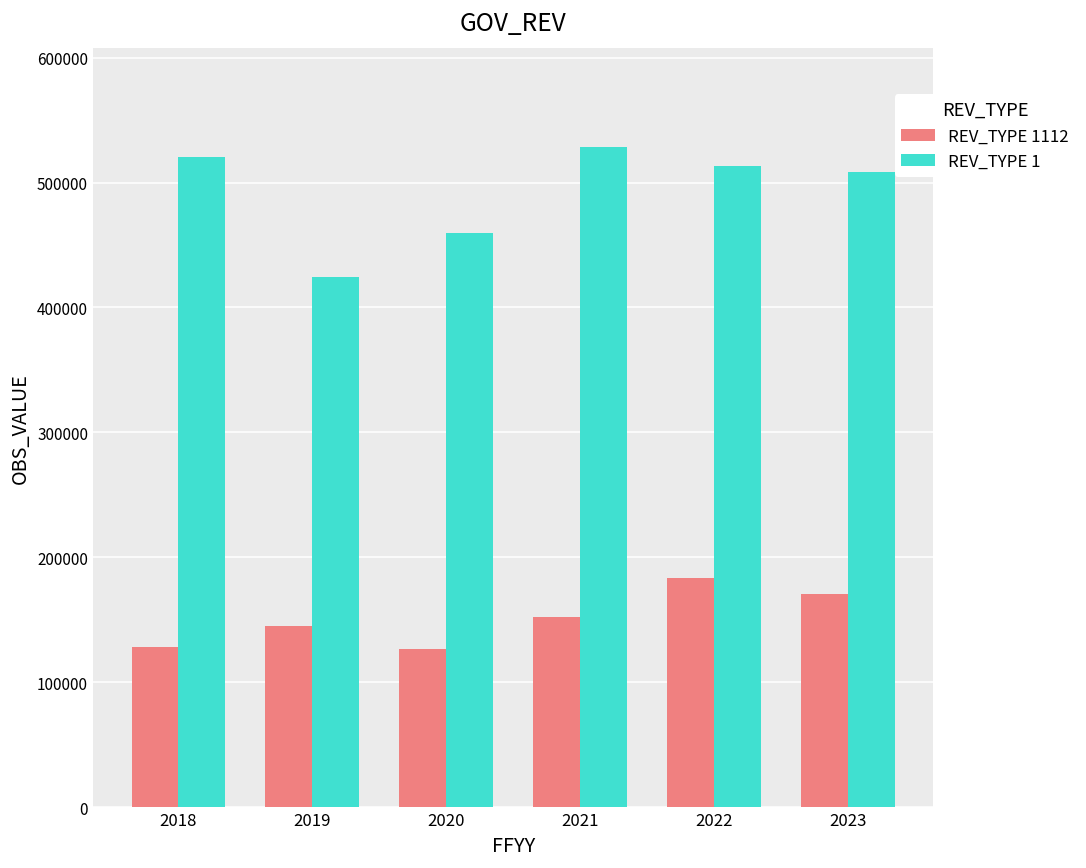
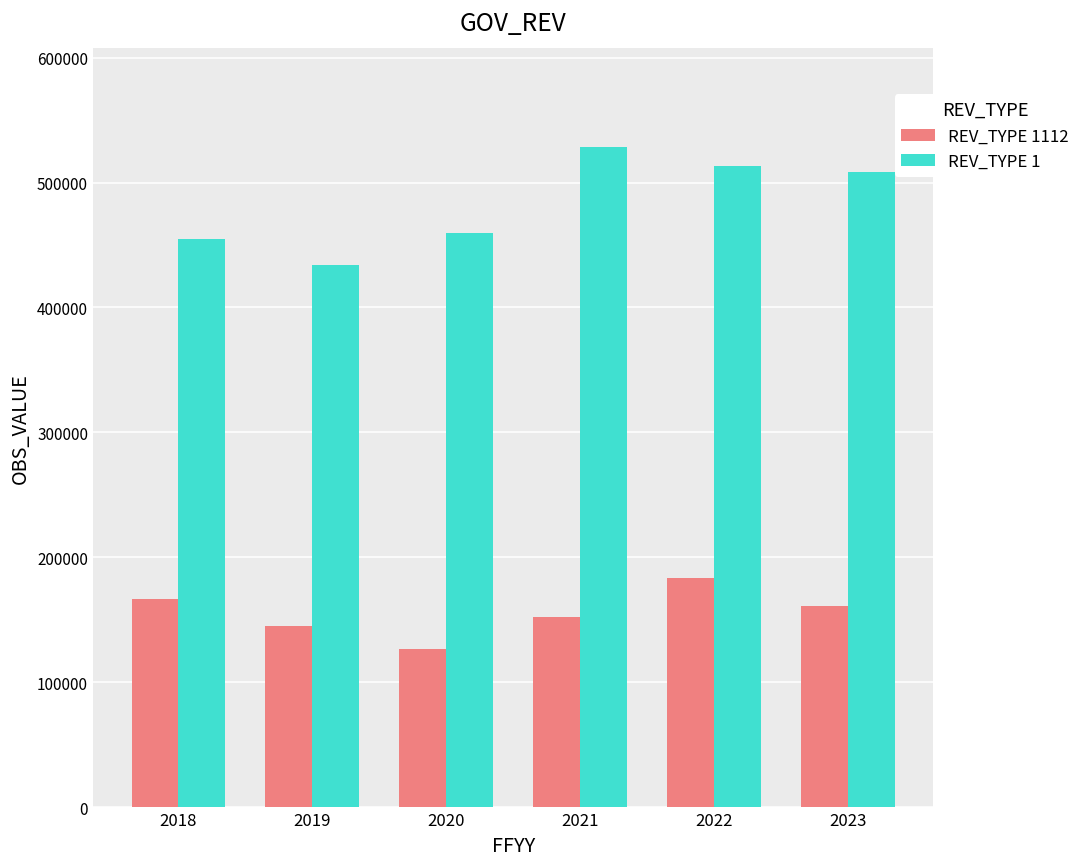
REV_TYPE 1112, 2018: 128000 -> 167000
REV_TYPE 1, 2018: 521000 -> 454000
REV_TYPE 1, 2019: 424000 -> 434000
REV_TYPE 1112, 2023: 170000 -> 161000
